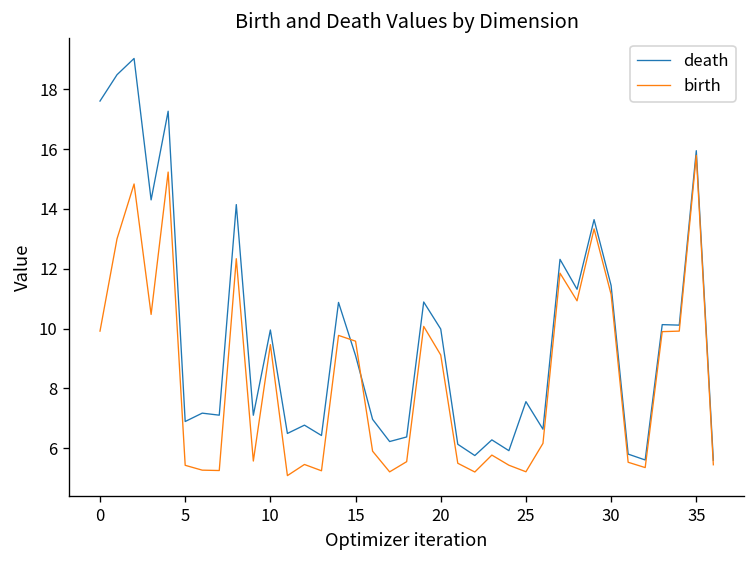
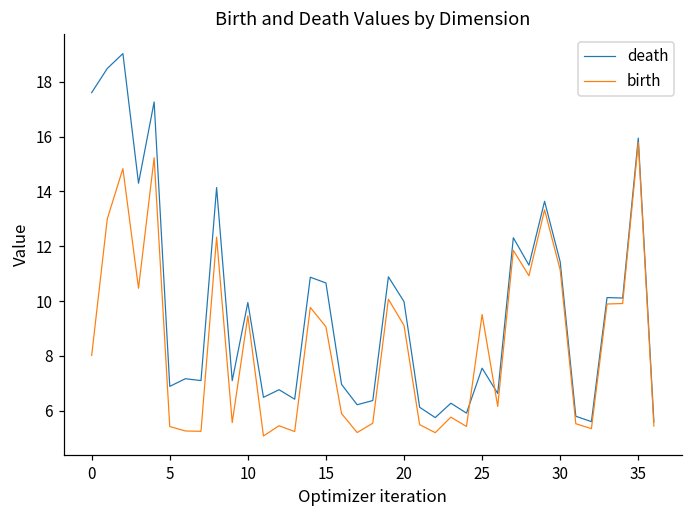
birth, 0: 9.9 -> 8.0
death, 15: 9.1 -> 10.7
birth, 15: 9.6 -> 9.1
birth, 25: 5.2 -> 9.5
